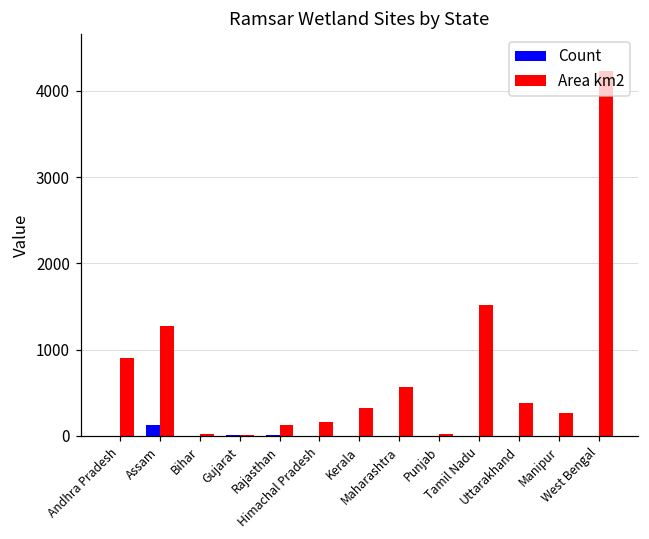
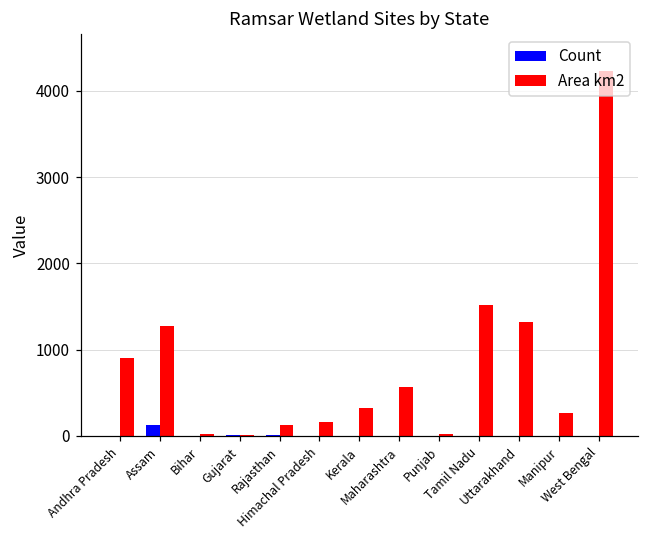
Area km2, Uttarakhand: 400 -> 1300
